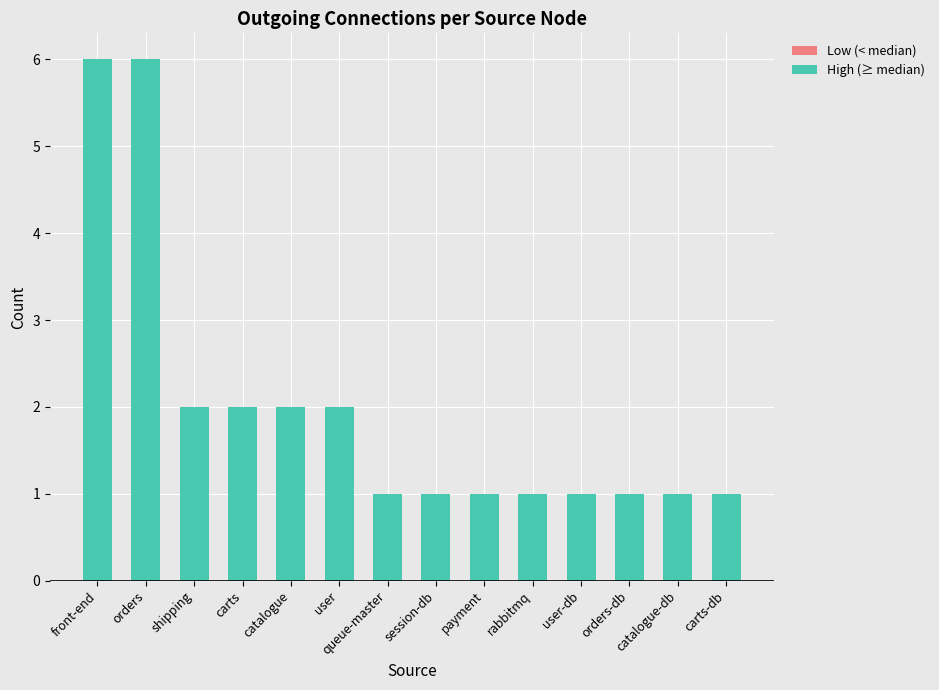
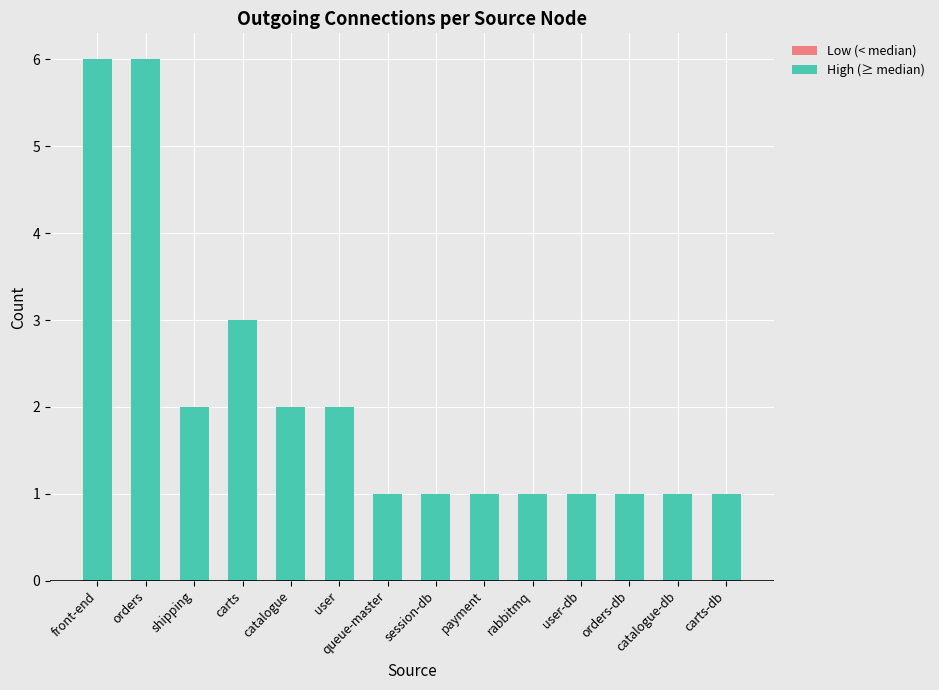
High (≥ median), carts: 2 -> 3
